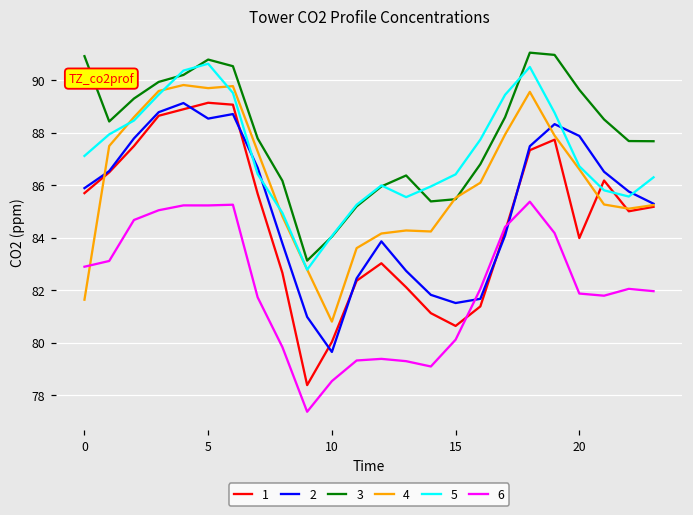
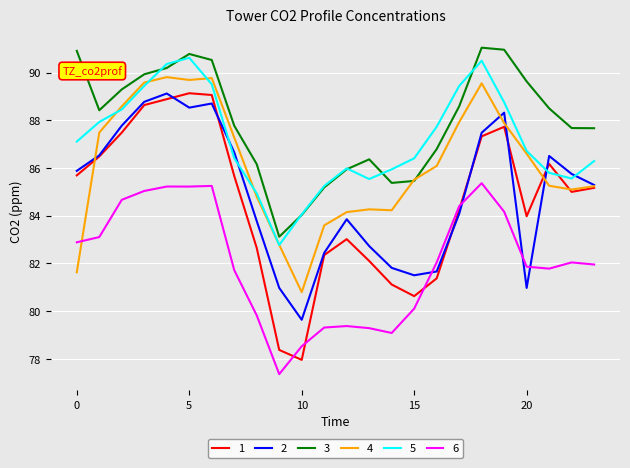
1, 10: 80.0 -> 78.0
2, 20: 87.9 -> 81.0
